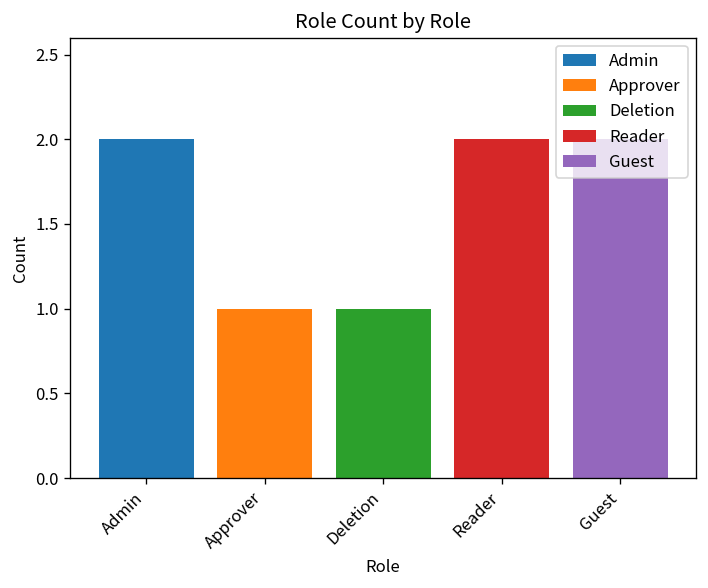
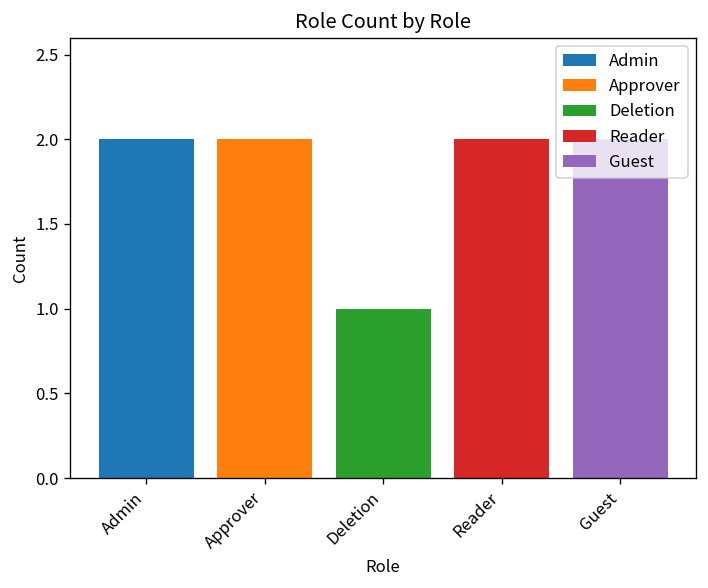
Approver: 1 -> 2
